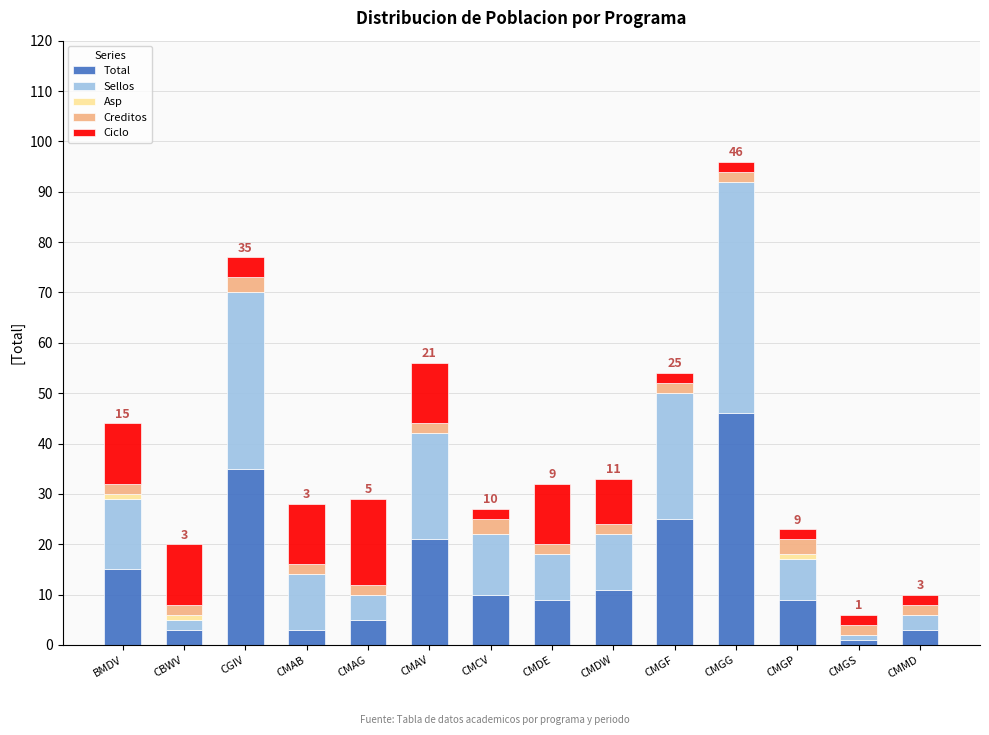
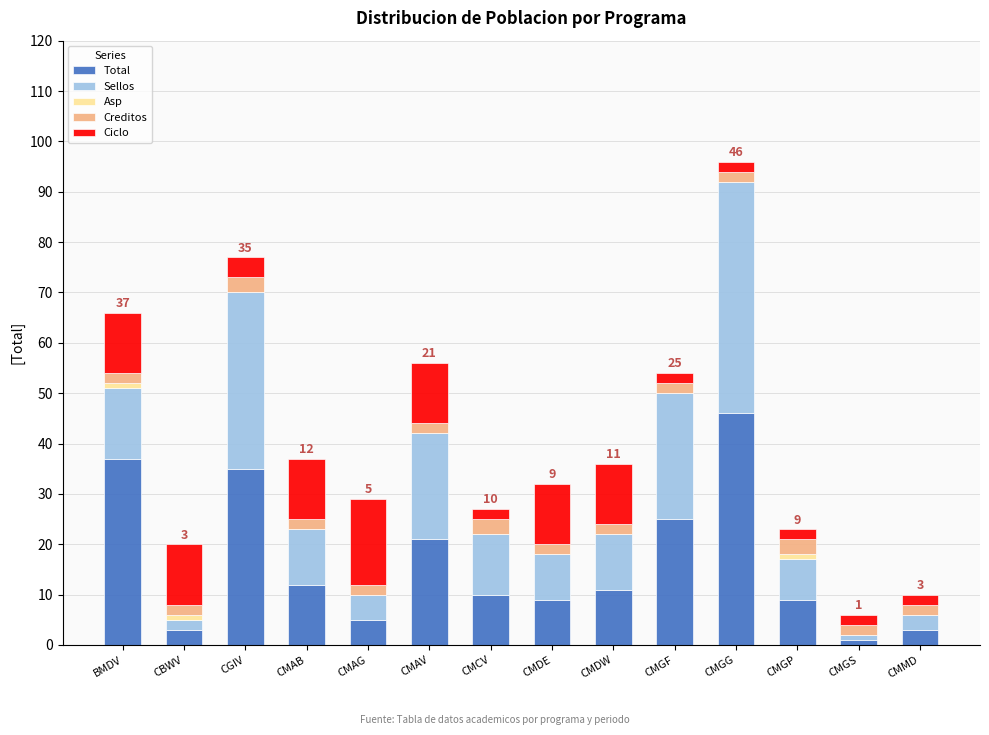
Total, BMDV: 15 -> 37
Total, CMAB: 3 -> 12
Ciclo, CMDW: 9 -> 12
